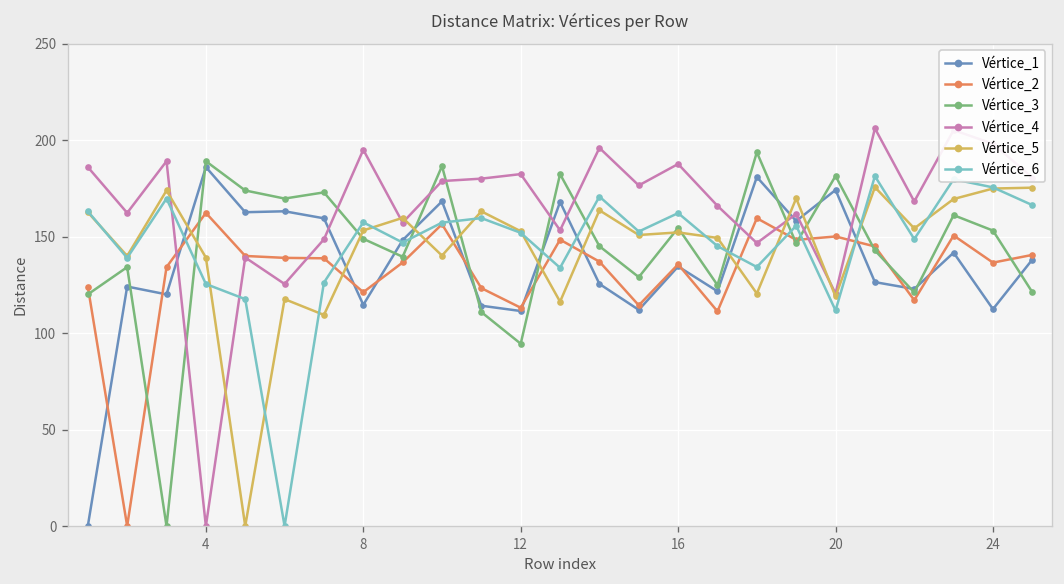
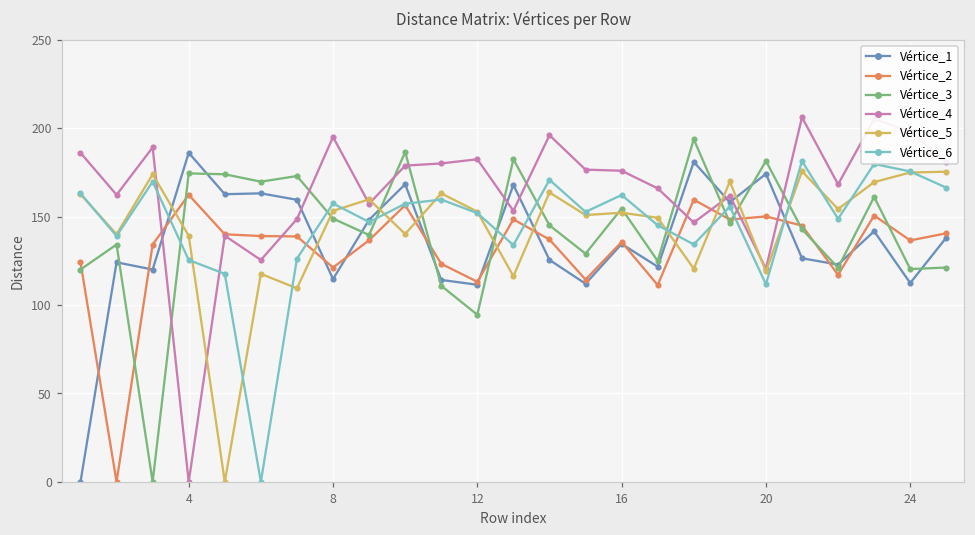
Vértice_3, 4: 189 -> 174
Vértice_4, 16: 188 -> 176
Vértice_3, 24: 153 -> 120
